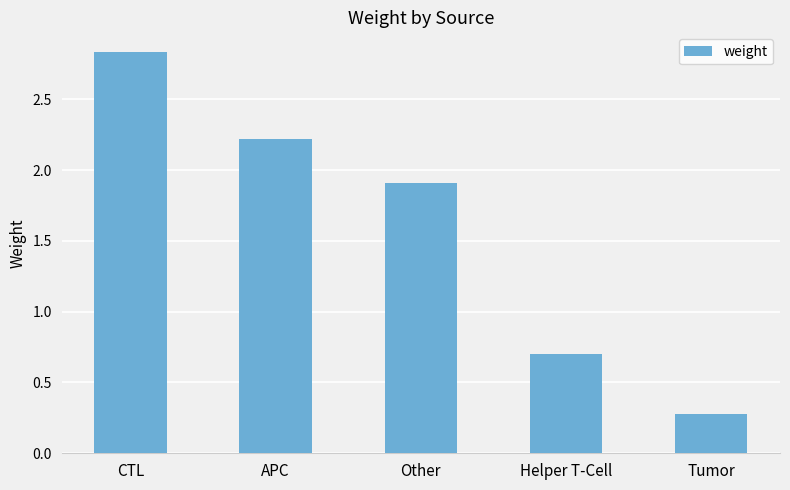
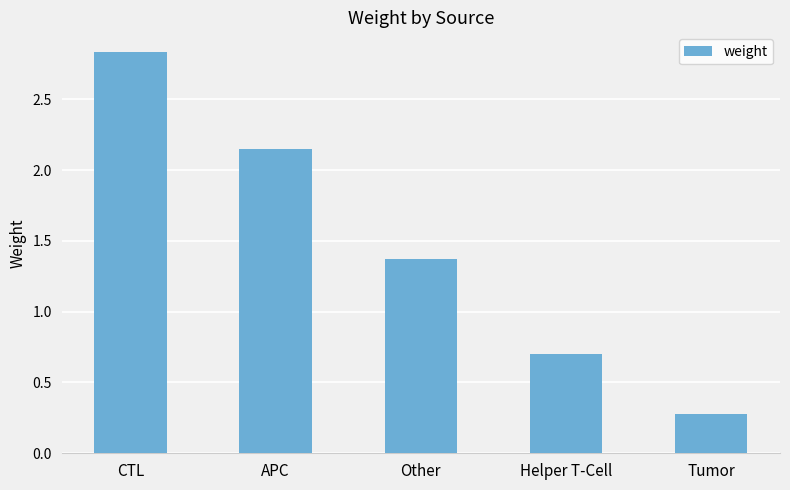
APC: 2.22 -> 2.15
Other: 1.91 -> 1.37
